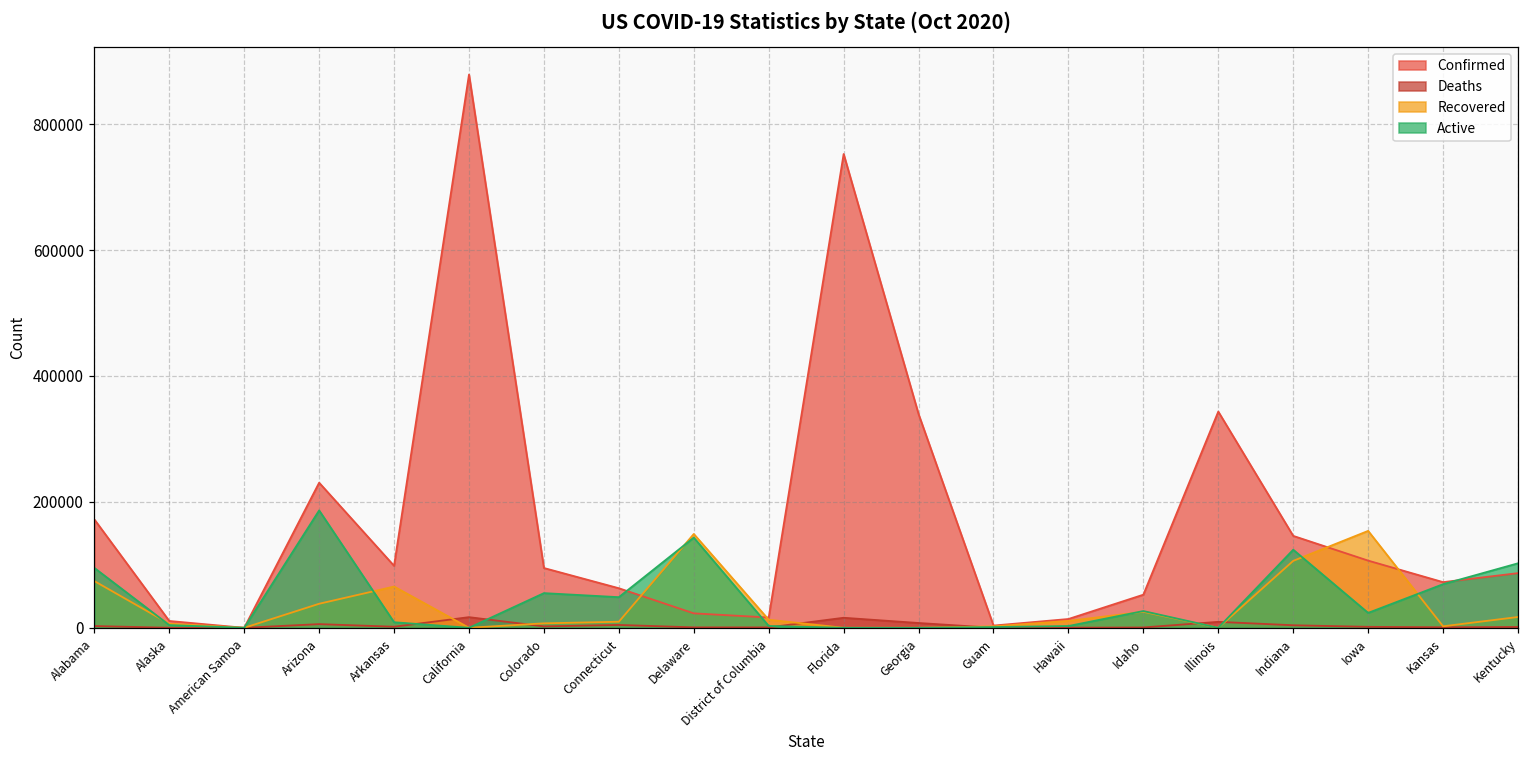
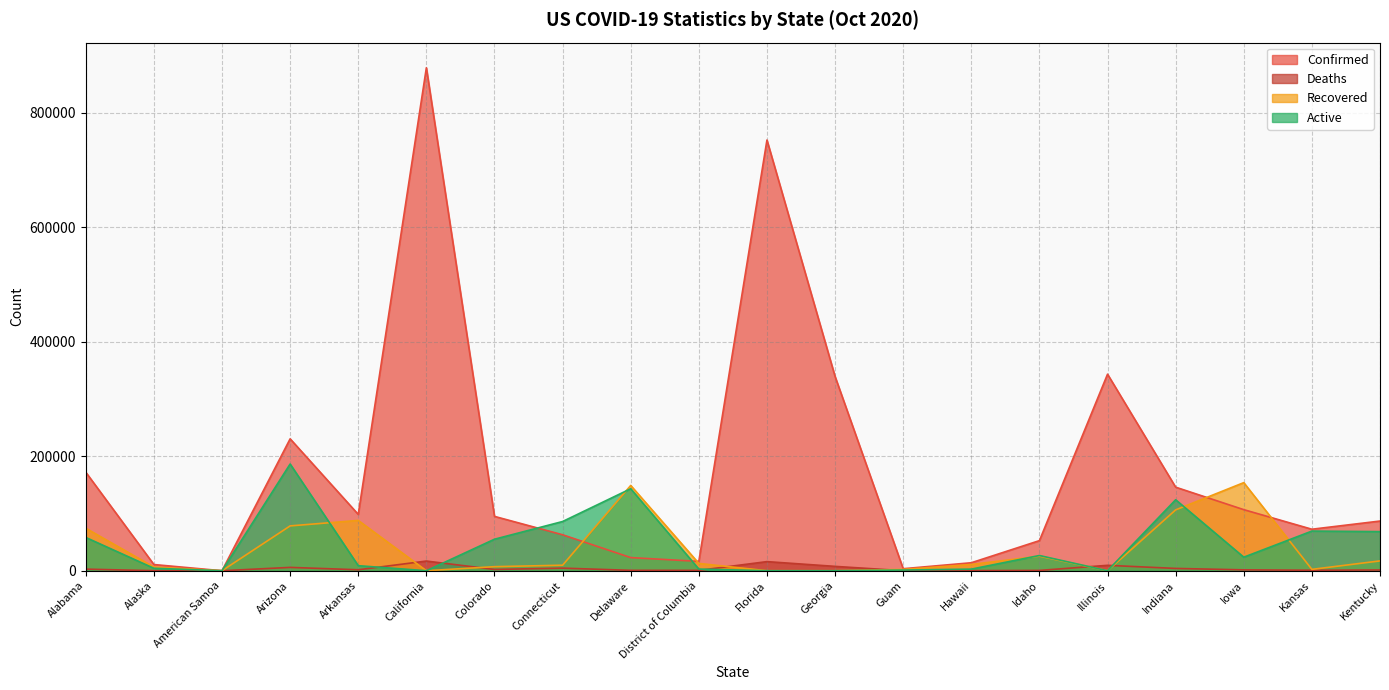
Active, Alabama: 100000 -> 60000
Recovered, Arizona: 40000 -> 80000
Recovered, Arkansas: 70000 -> 90000
Active, Connecticut: 50000 -> 90000
Active, Kentucky: 100000 -> 70000
